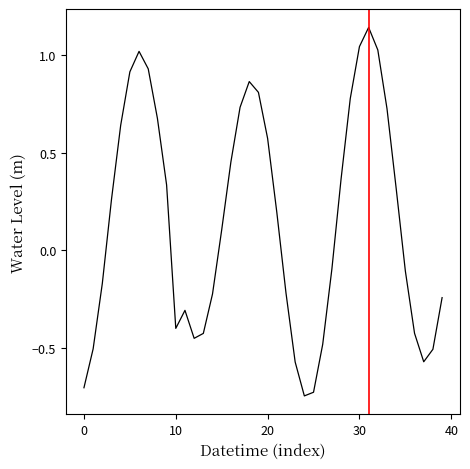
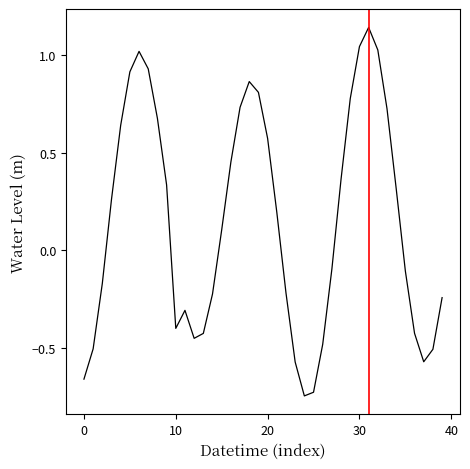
0: -0.70 -> -0.66
